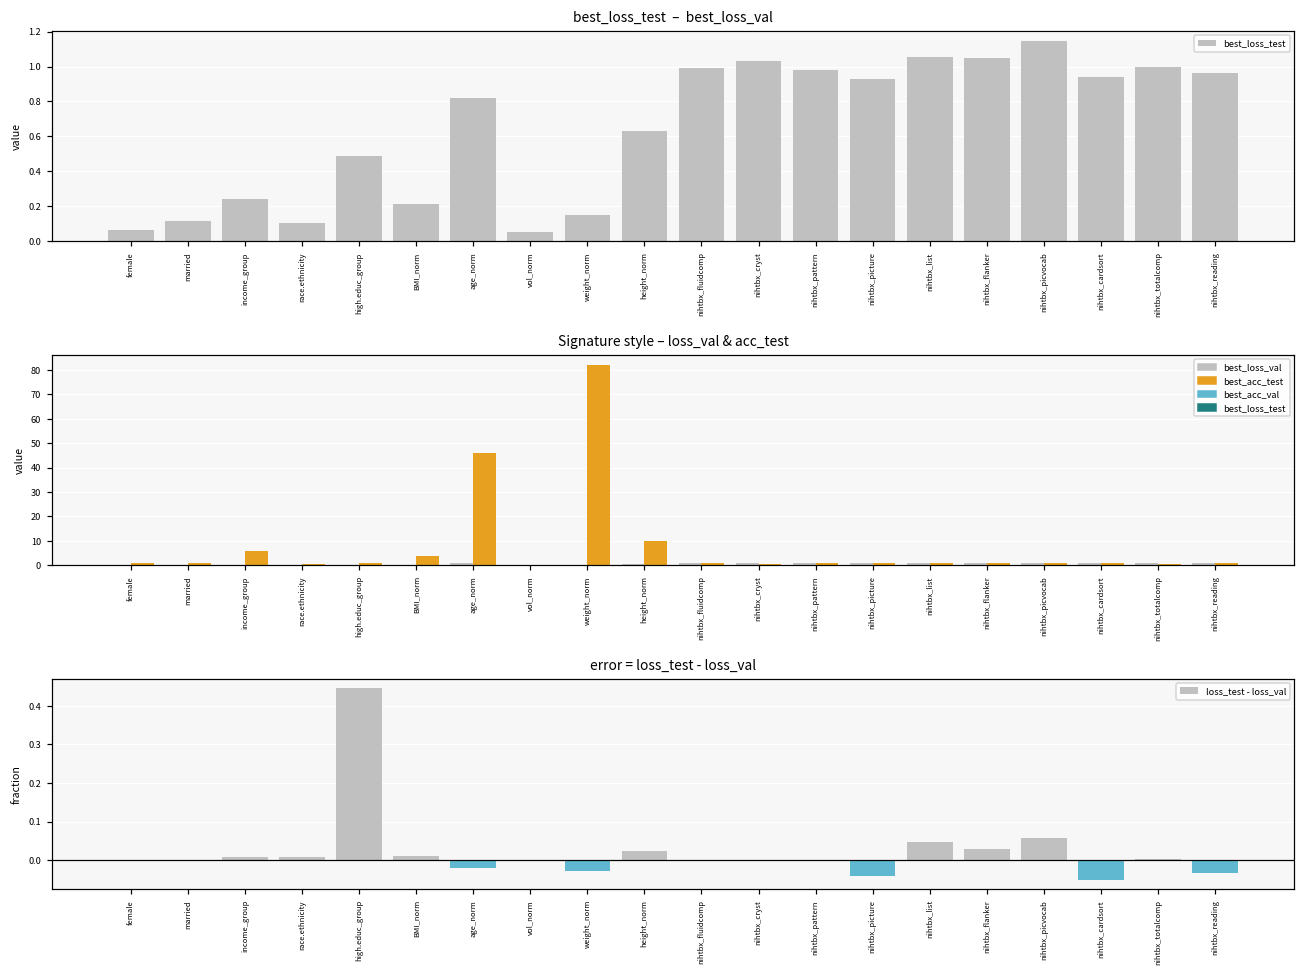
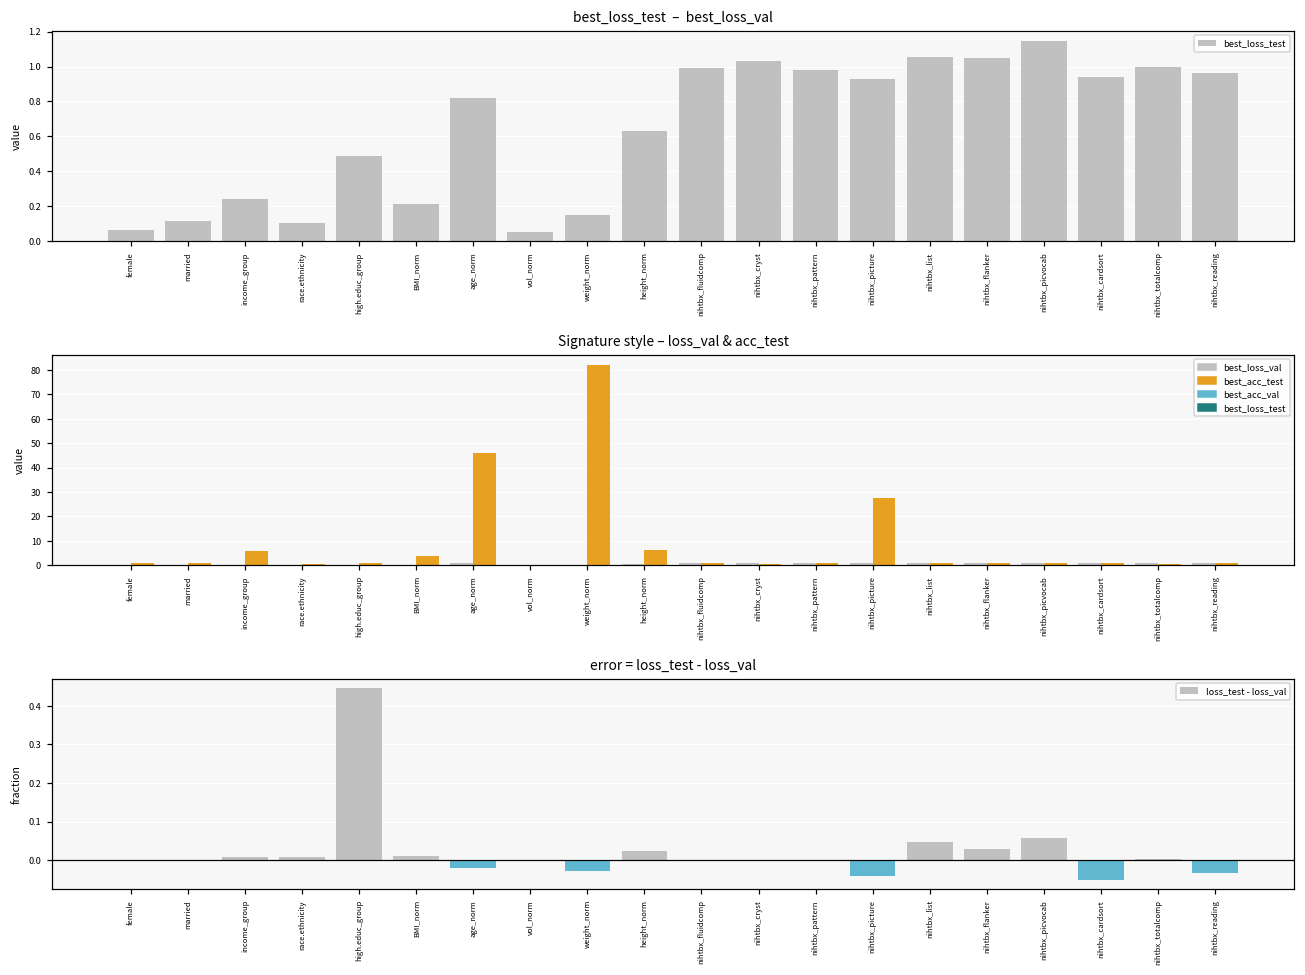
Signature style – loss_val & acc_test, best_acc_test, height_norm: 10 -> 6
Signature style – loss_val & acc_test, best_acc_test, nihtbx_picture: 1 -> 28
